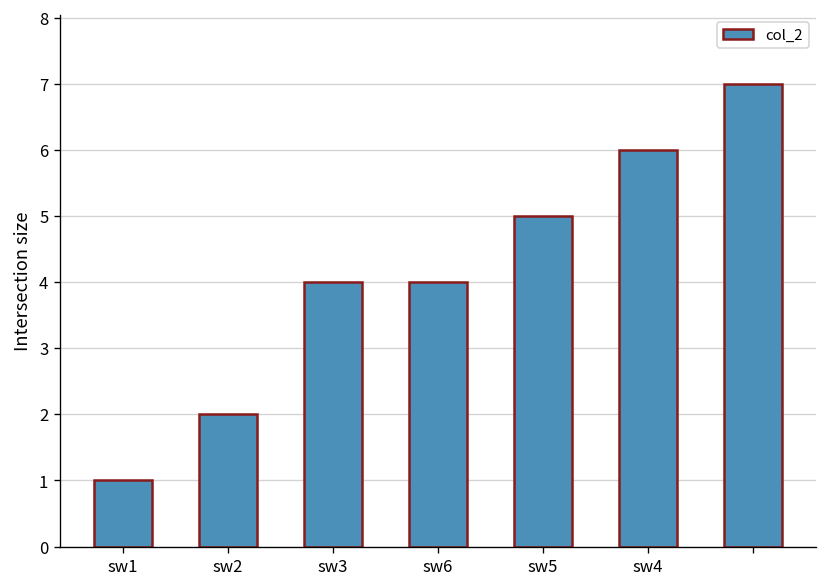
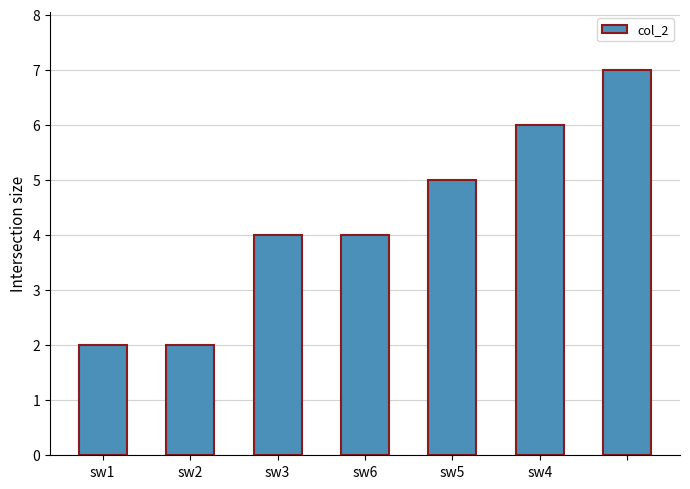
sw1: 1 -> 2
